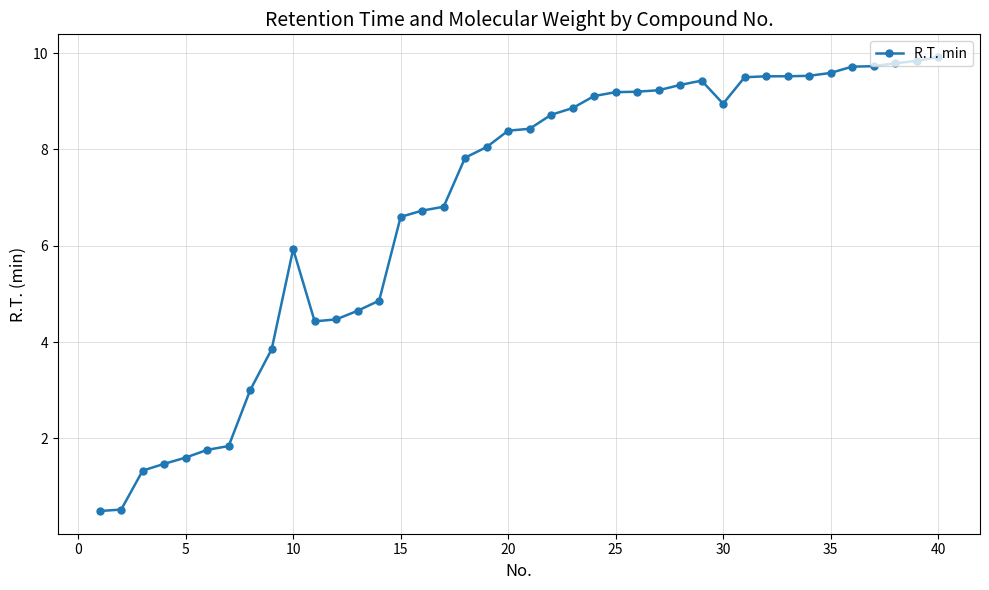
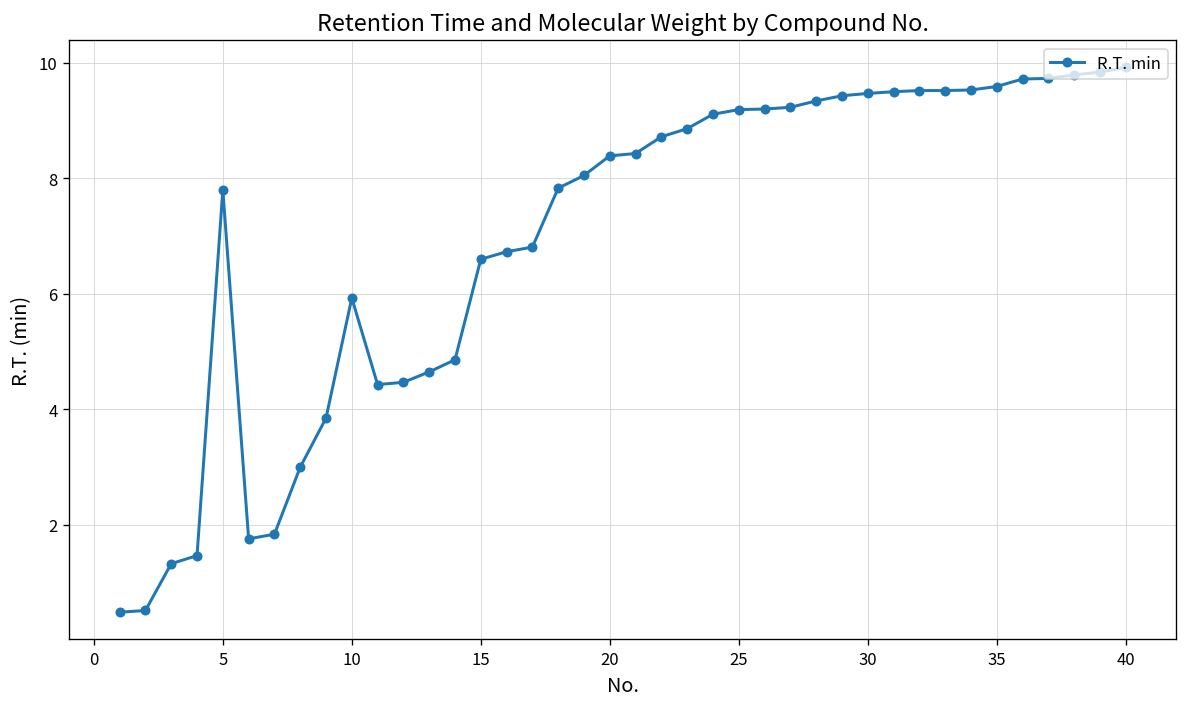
5: 1.6 -> 7.8
30: 9.0 -> 9.5
